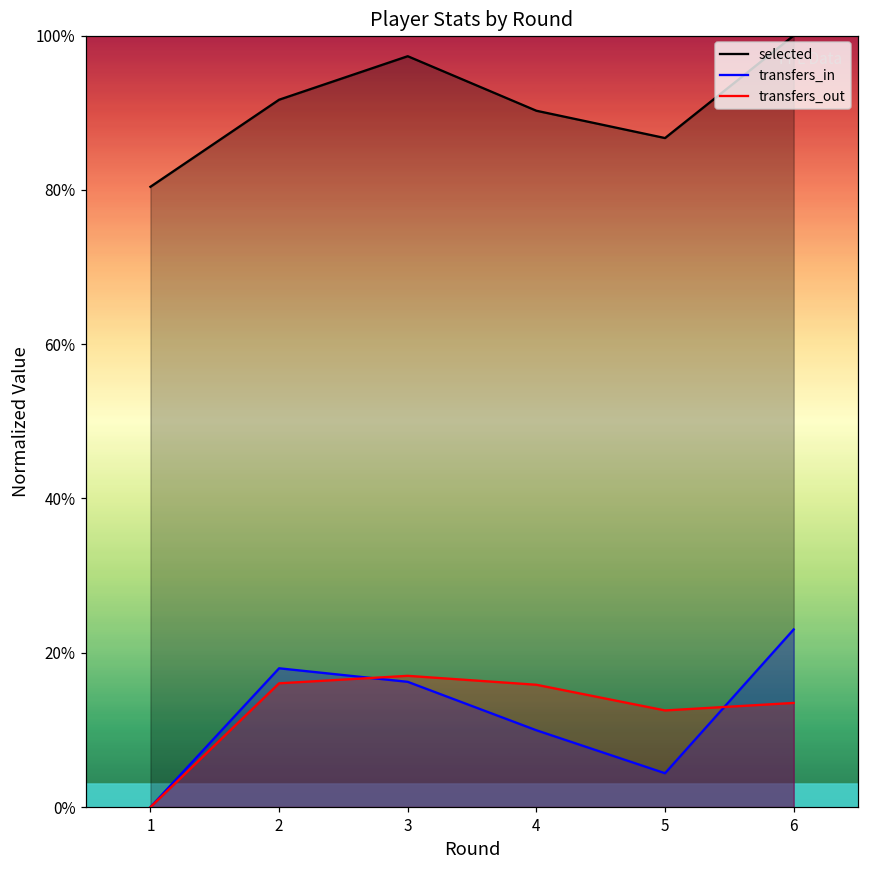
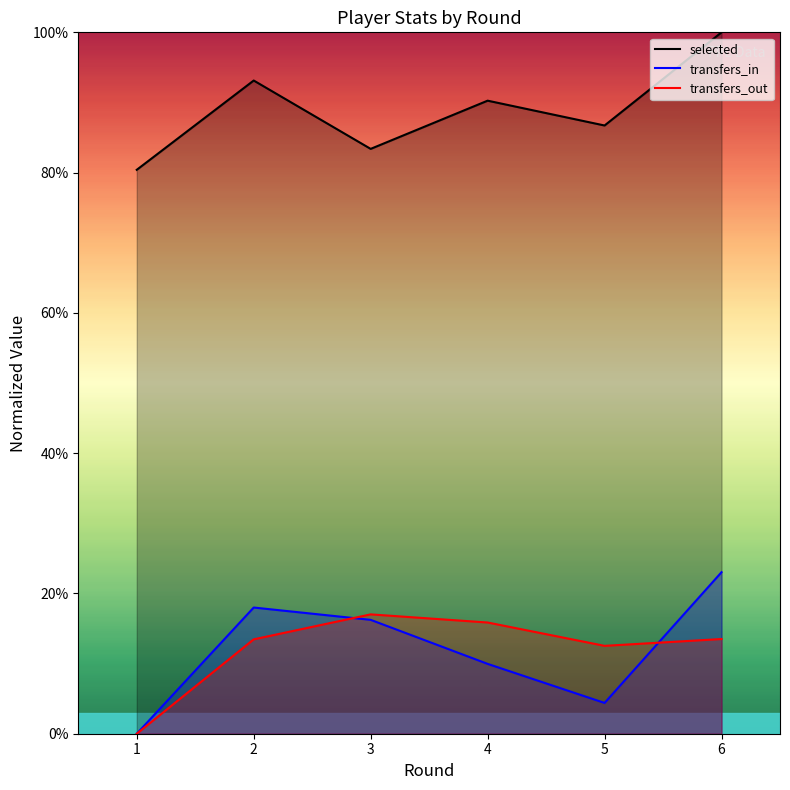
selected, 2: 92% -> 93%
transfers_out, 2: 16% -> 13%
selected, 3: 97% -> 83%
